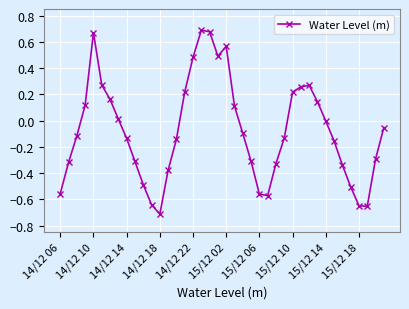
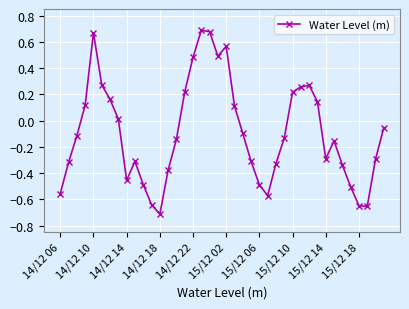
14/12 14: -0.14 -> -0.46
15/12 06: -0.56 -> -0.49
15/12 14: 0.00 -> -0.29
